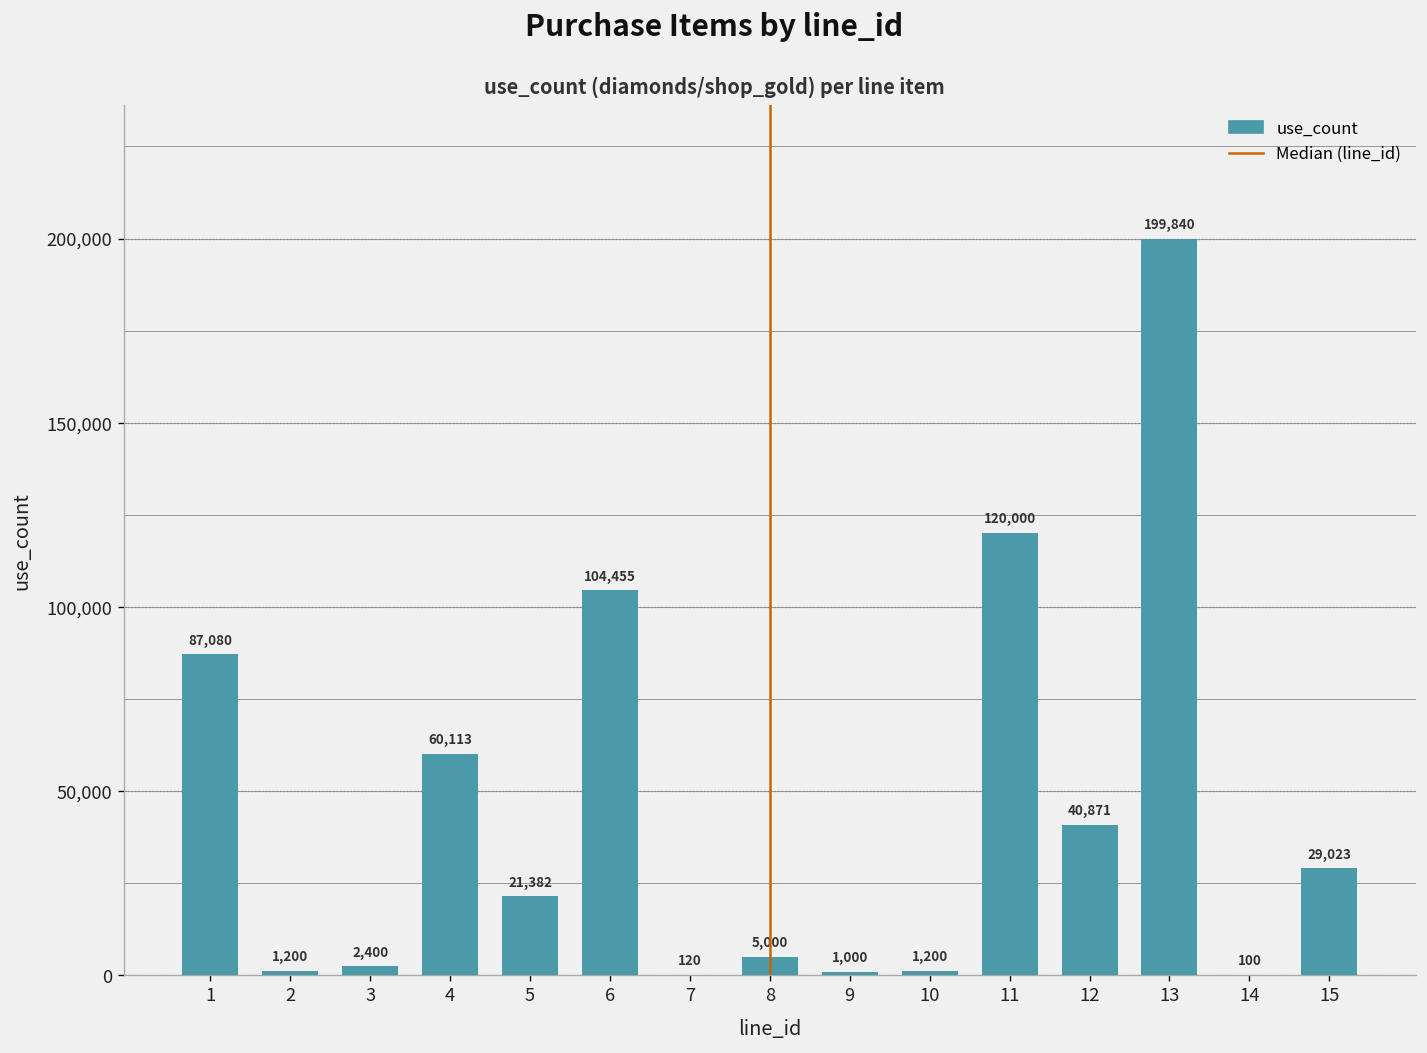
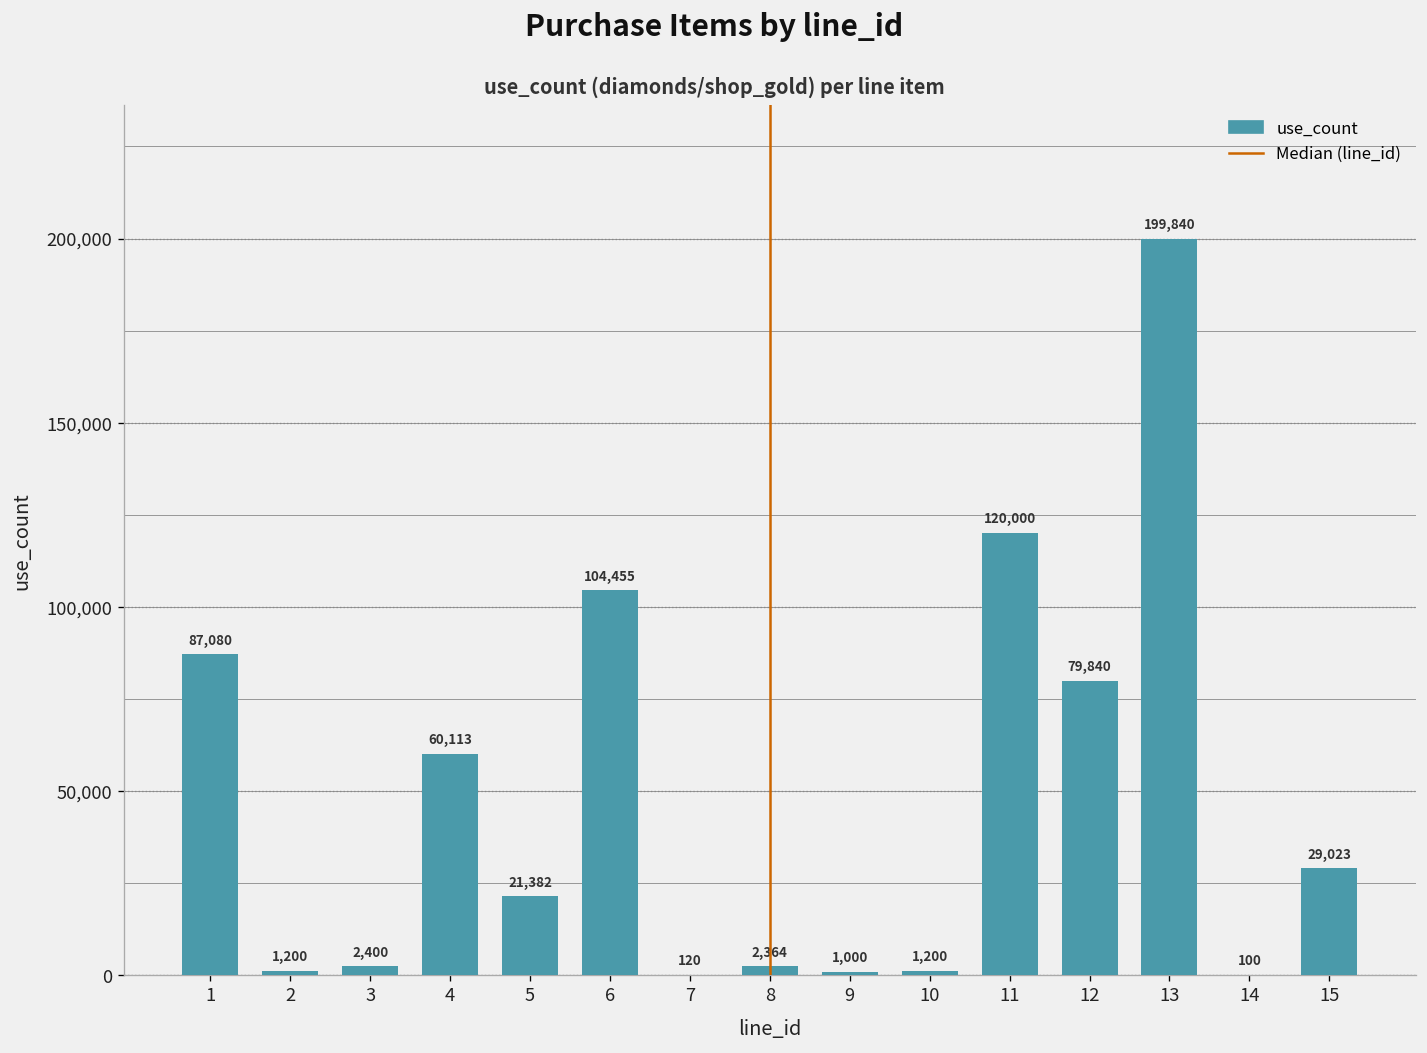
8: 5,000 -> 2,364
12: 40,871 -> 79,840
